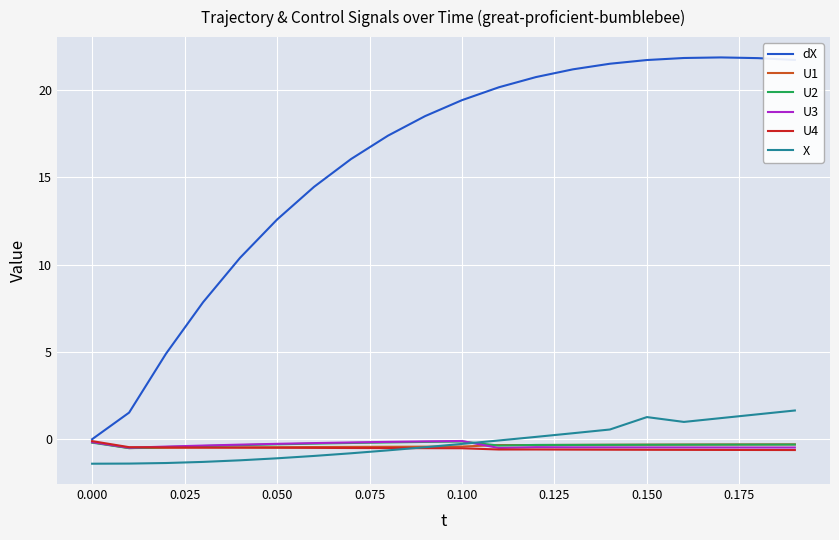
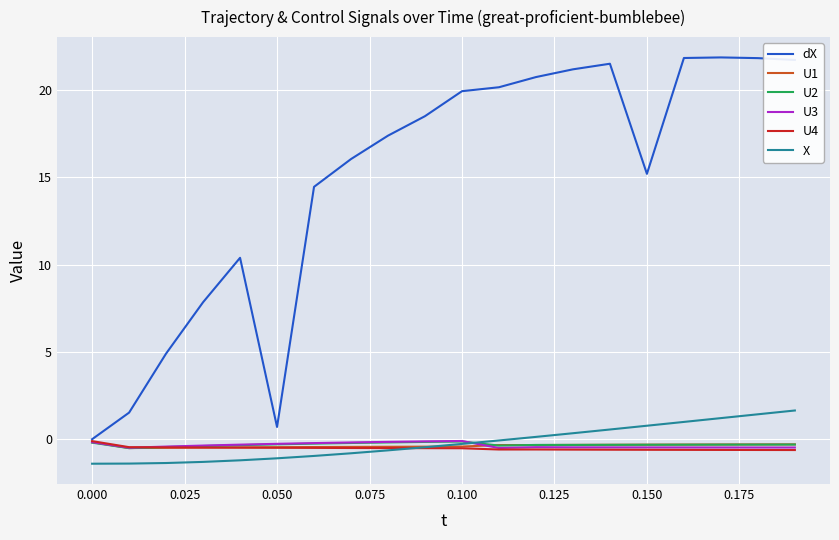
dX, 0.050: 12.6 -> 0.7
dX, 0.100: 19.4 -> 19.9
dX, 0.150: 21.7 -> 15.2
X, 0.150: 1.3 -> 0.8
